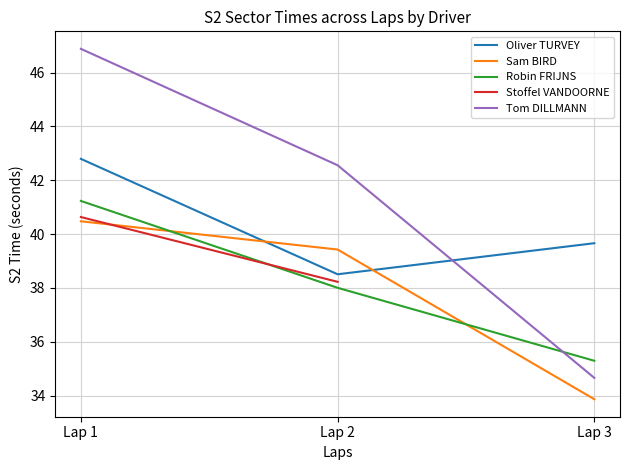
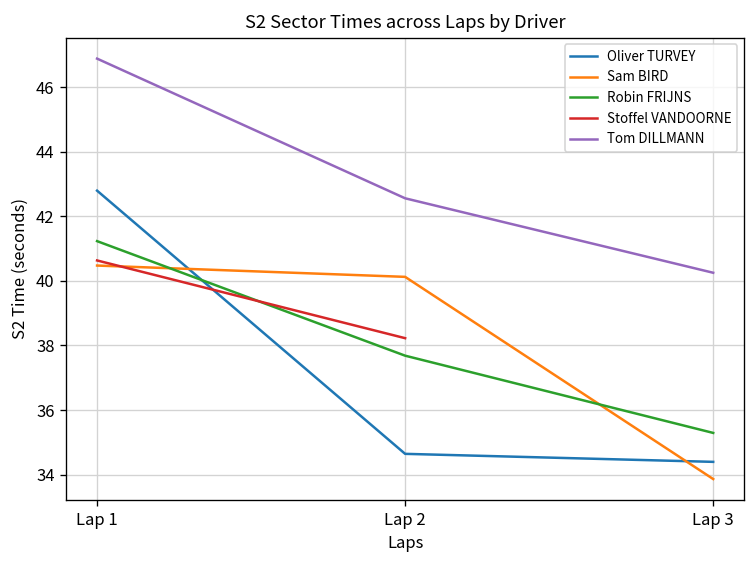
Oliver TURVEY, Lap 2: 38.5 -> 34.6
Sam BIRD, Lap 2: 39.4 -> 40.1
Robin FRIJNS, Lap 2: 38.0 -> 37.7
Oliver TURVEY, Lap 3: 39.7 -> 34.4
Tom DILLMANN, Lap 3: 34.7 -> 40.3
